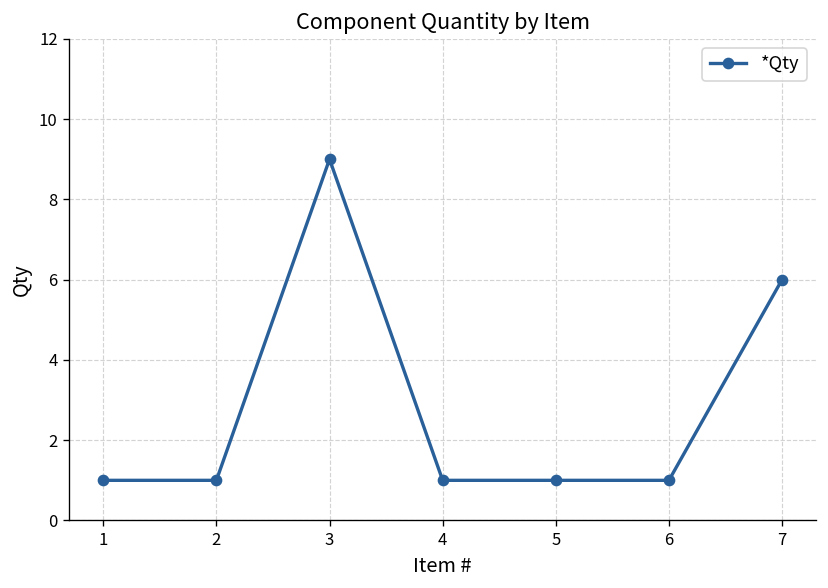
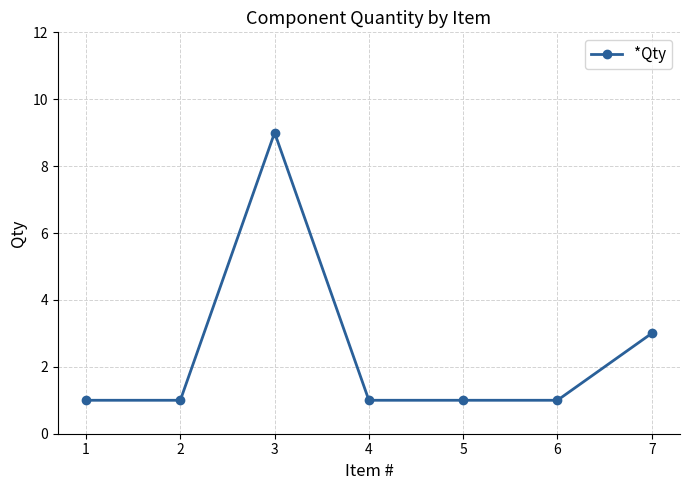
7: 6 -> 3
